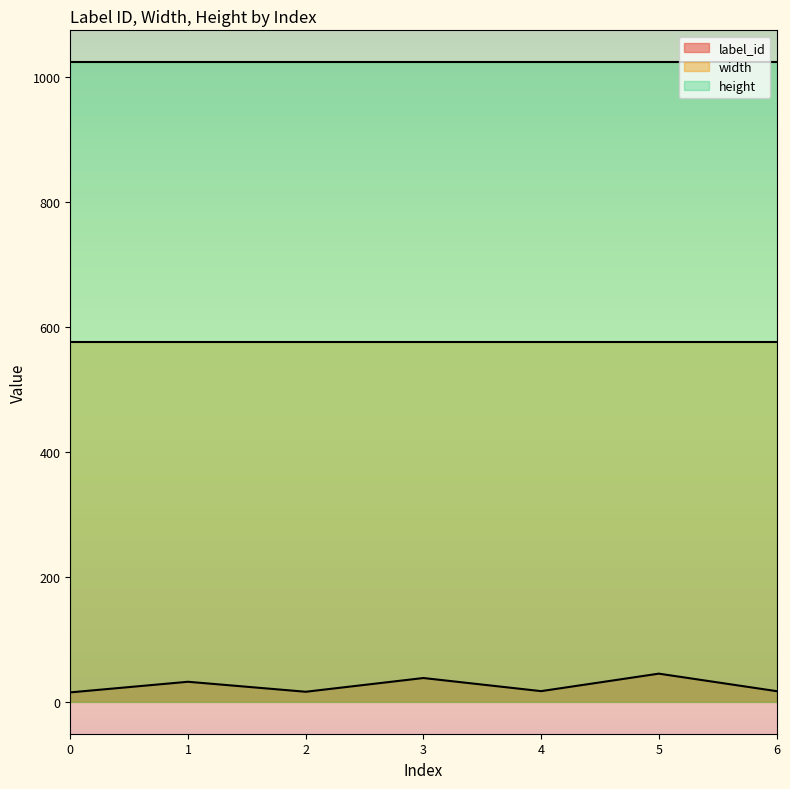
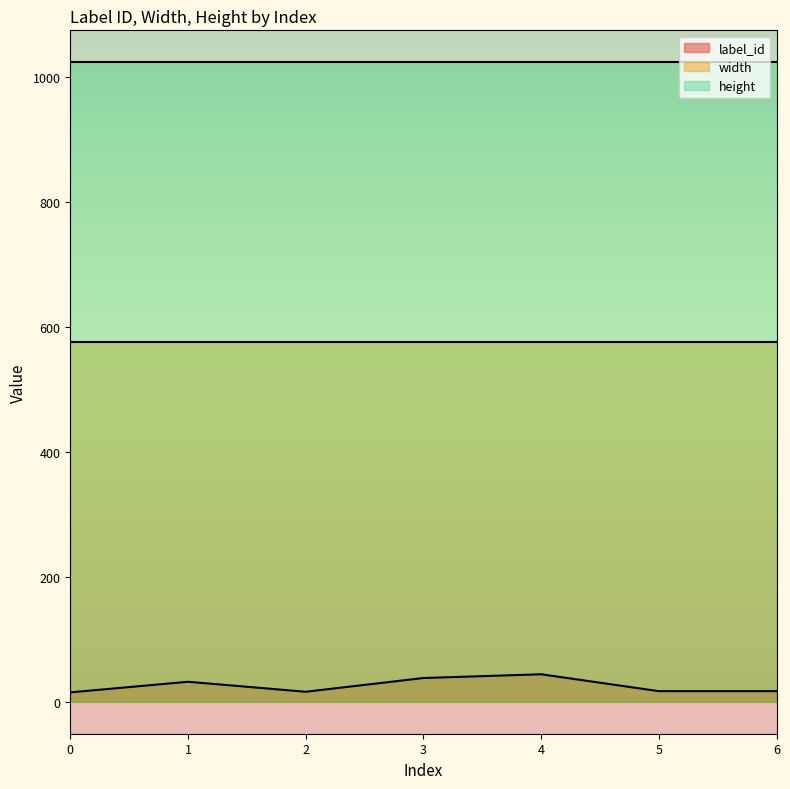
label_id, 4: 20 -> 40
label_id, 5: 50 -> 20
